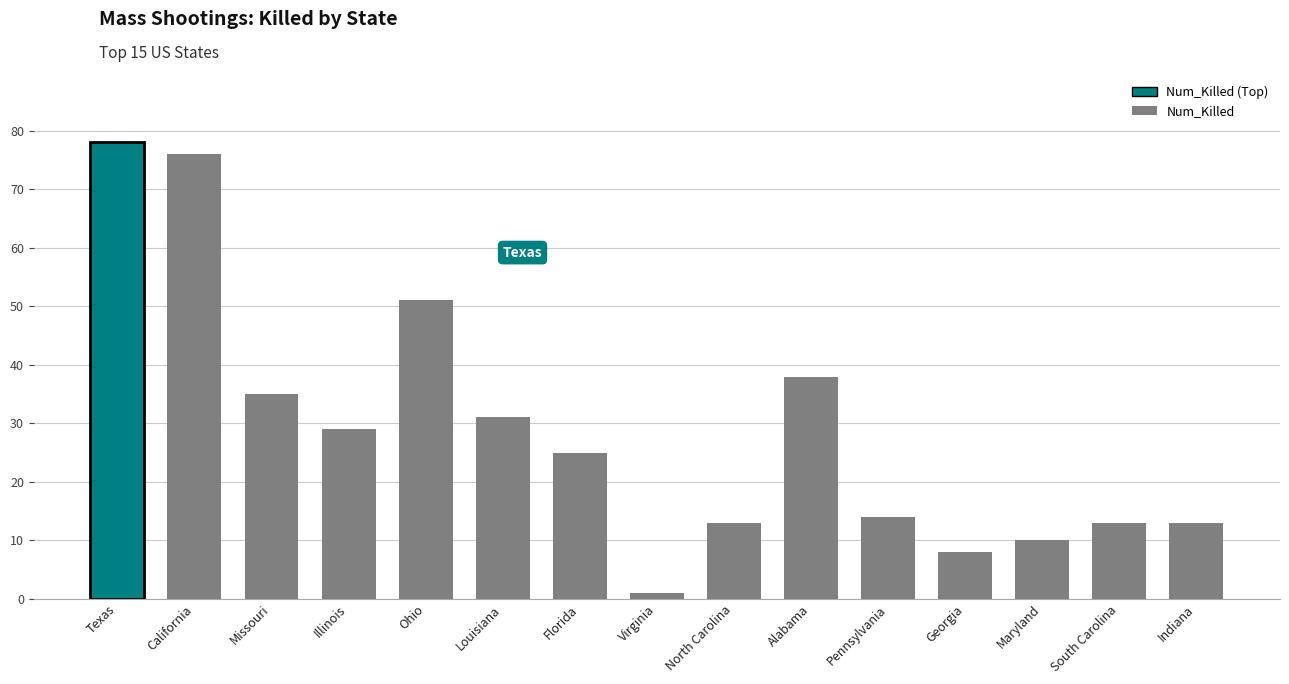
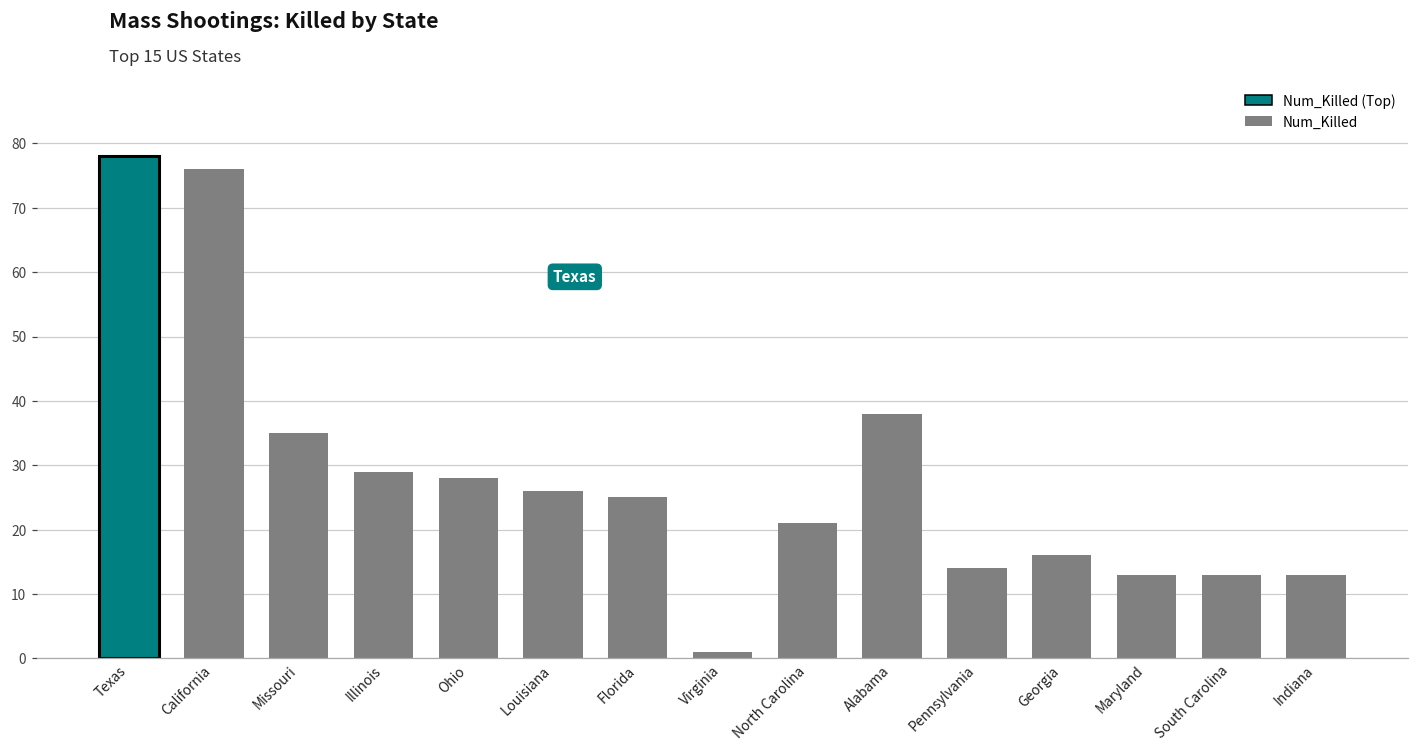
Ohio: 51 -> 28
Louisiana: 31 -> 26
North Carolina: 13 -> 21
Georgia: 8 -> 16
Maryland: 10 -> 13
